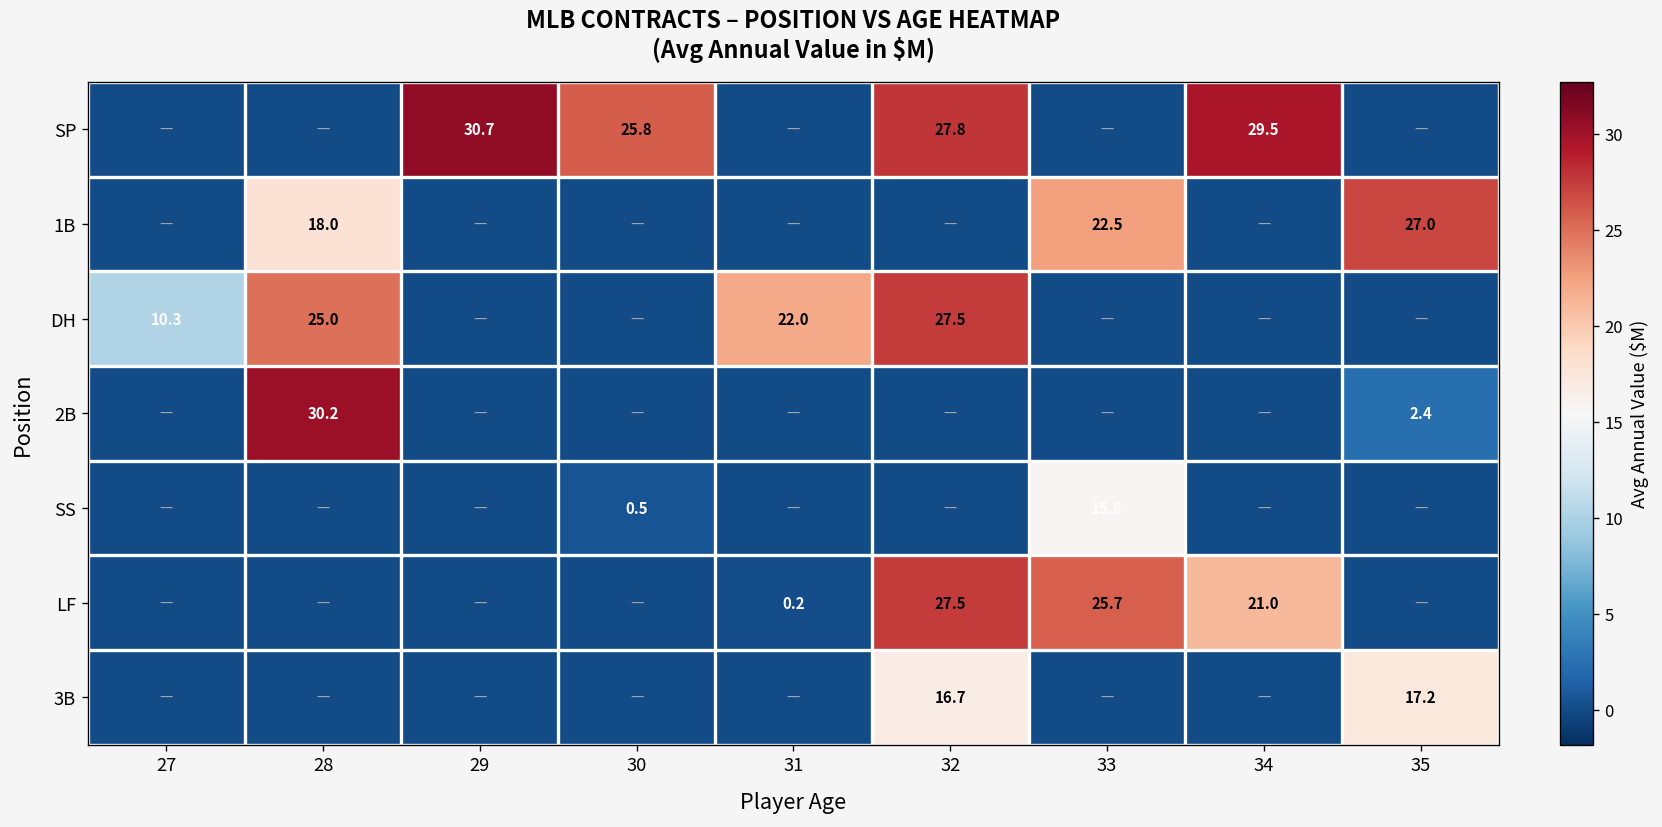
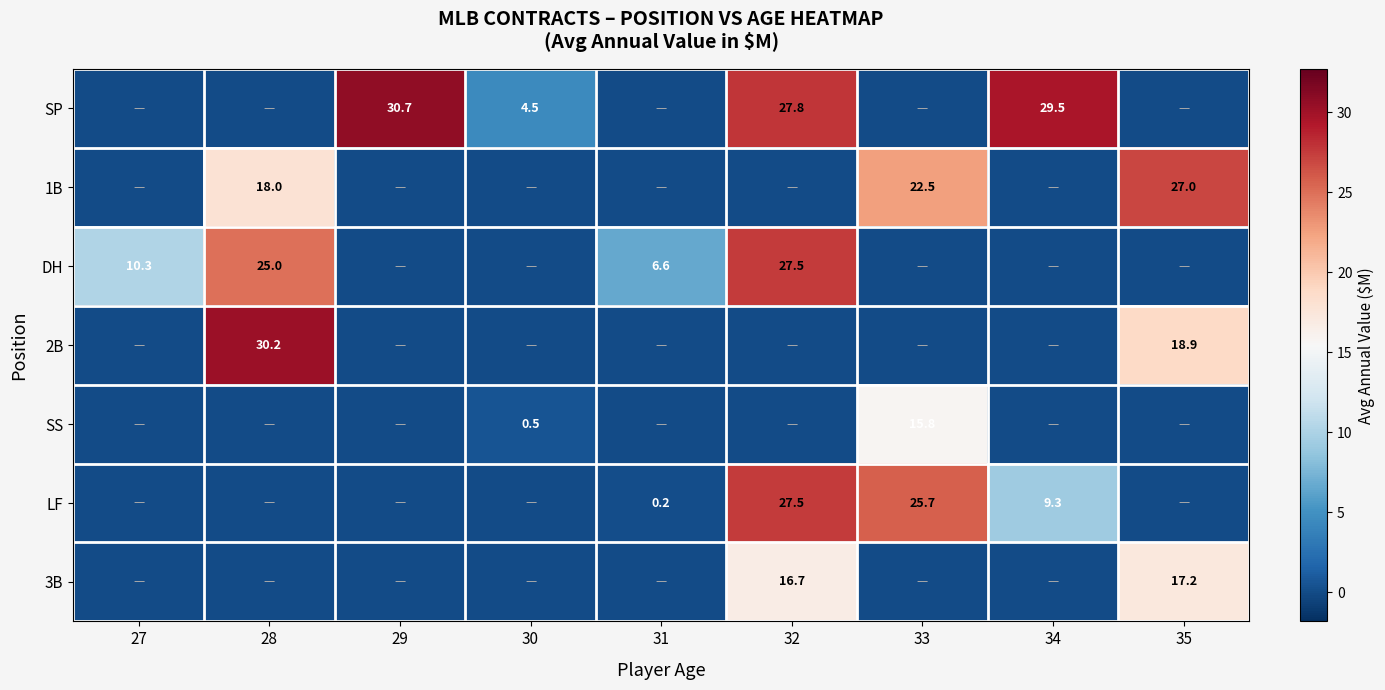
SP, 30: 25.8 -> 4.5
DH, 31: 22.0 -> 6.6
2B, 35: 2.4 -> 18.9
LF, 34: 21.0 -> 9.3
